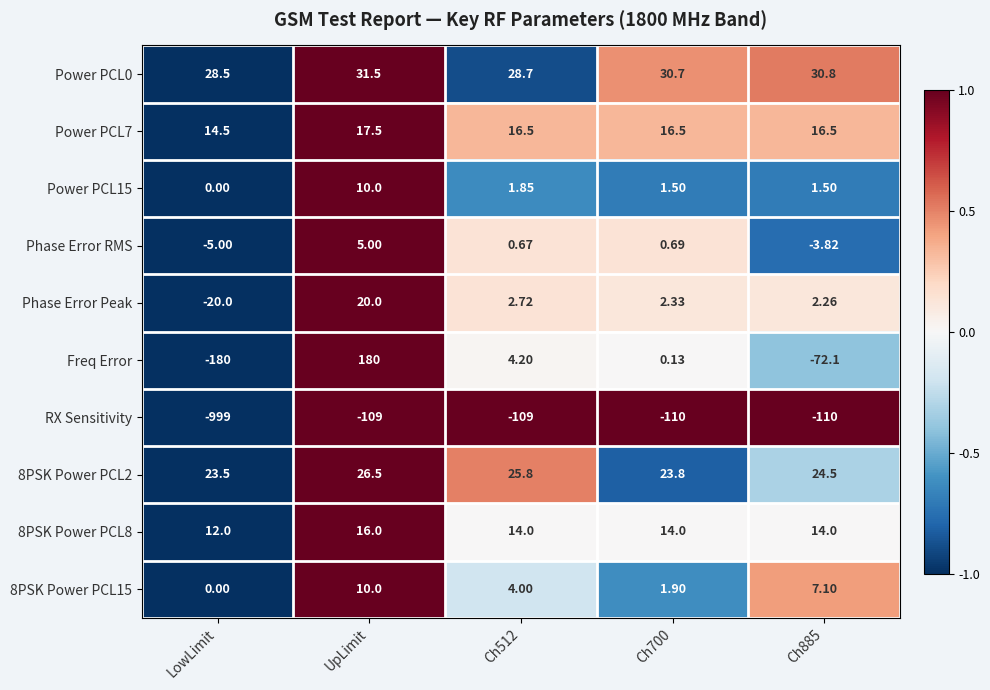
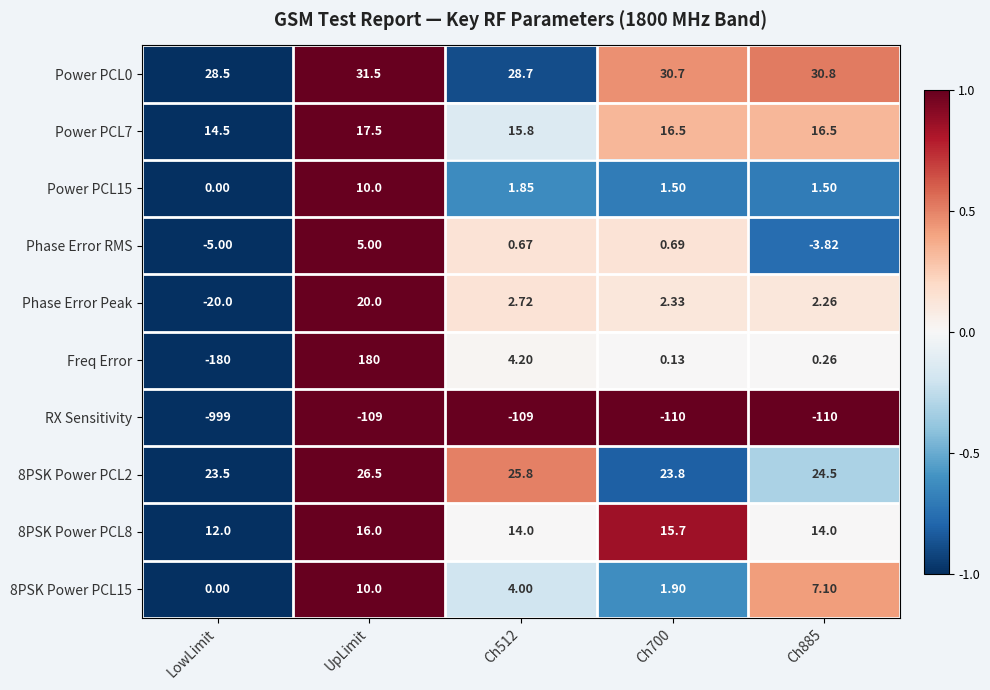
Power PCL7, Ch512: 16.5 -> 15.8
Freq Error, Ch885: -72.1 -> 0.26
8PSK Power PCL8, Ch700: 14.0 -> 15.7
